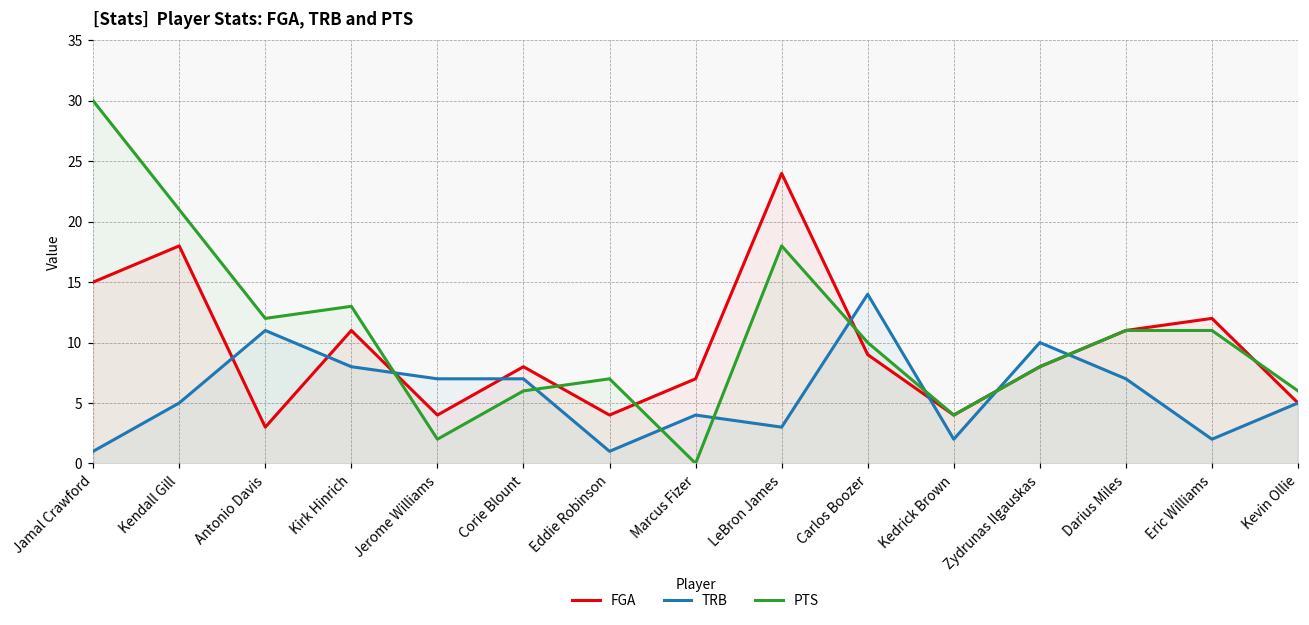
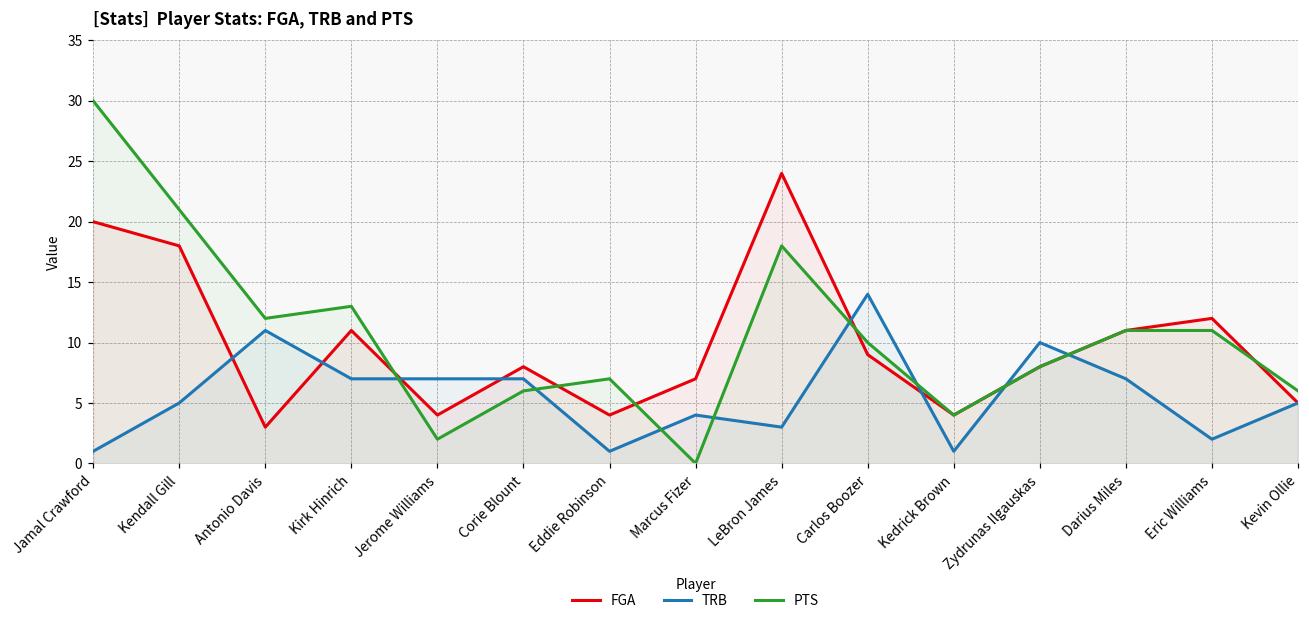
FGA, Jamal Crawford: 15 -> 20
TRB, Kirk Hinrich: 8 -> 7
TRB, Kedrick Brown: 2 -> 1
